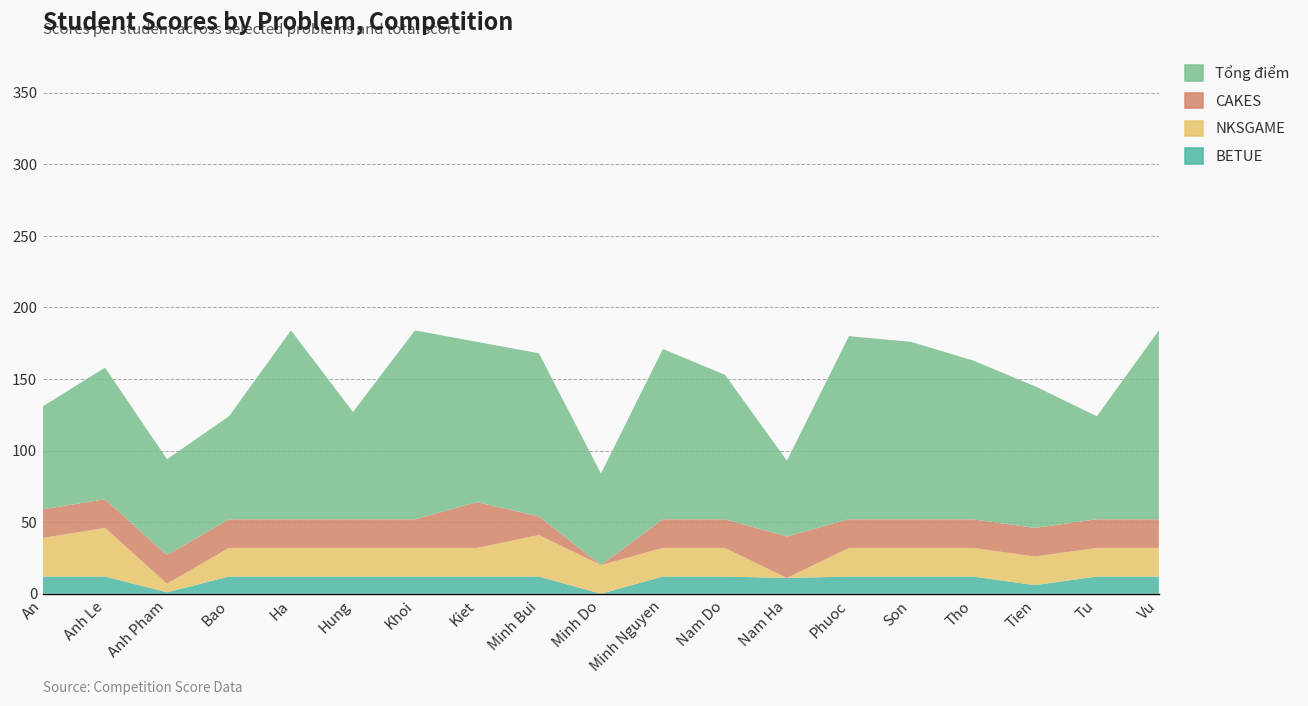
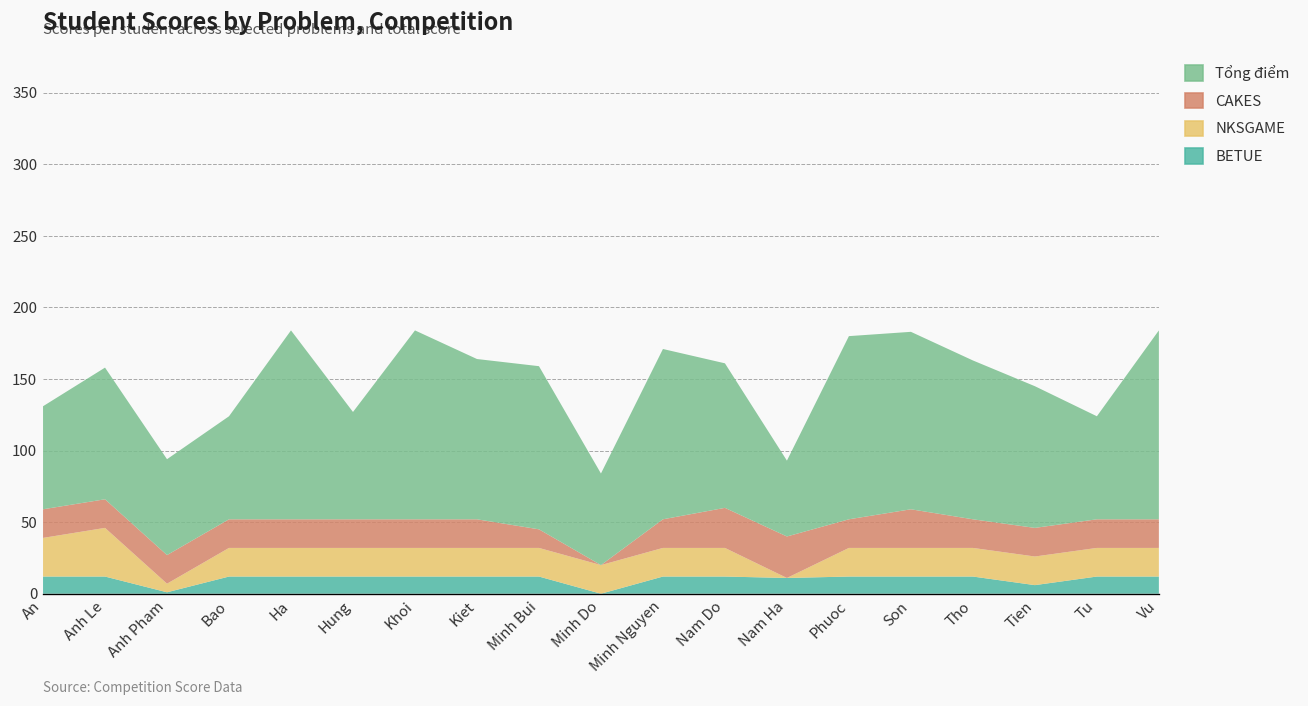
CAKES, Kiet: 32 -> 20
NKSGAME, Minh Bui: 29 -> 20
CAKES, Nam Do: 20 -> 28
CAKES, Son: 20 -> 27
